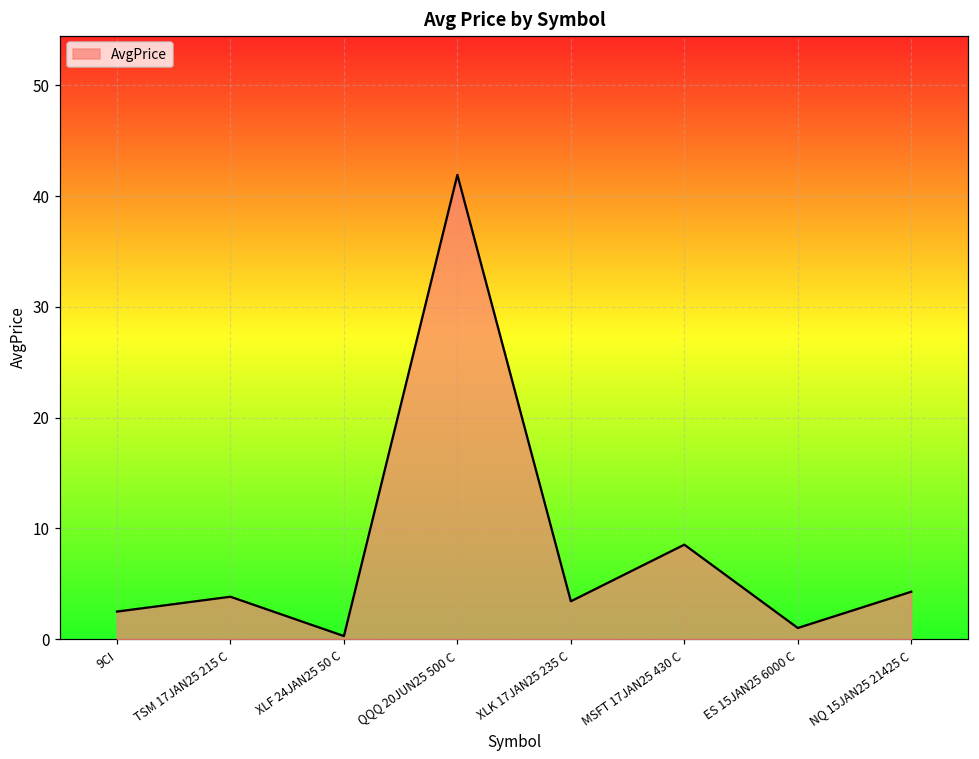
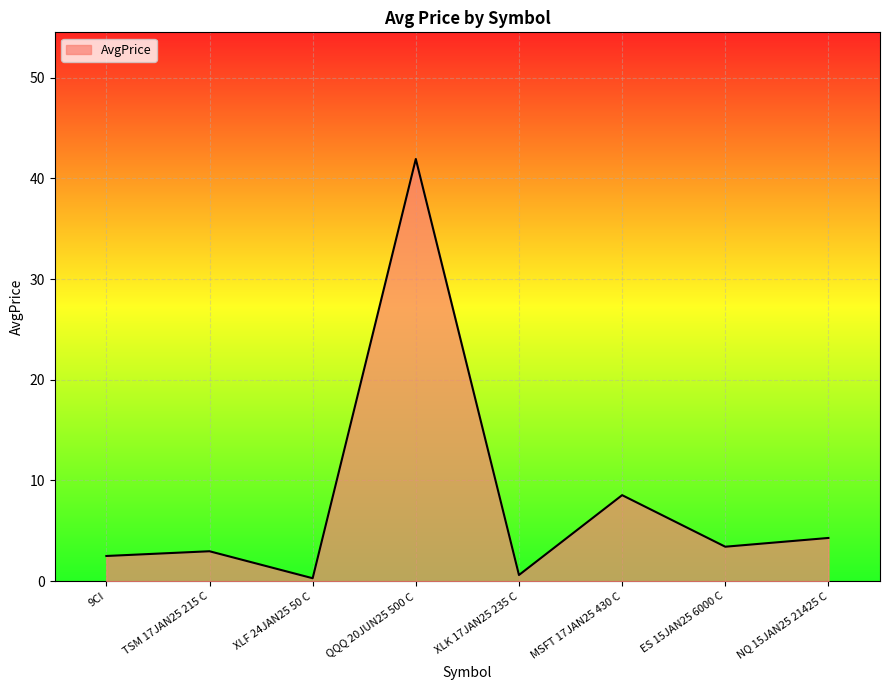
TSM 17JAN25 215 C: 3.8 -> 3.0
XLK 17JAN25 235 C: 3.4 -> 0.6
ES 15JAN25 6000 C: 1.0 -> 3.4
